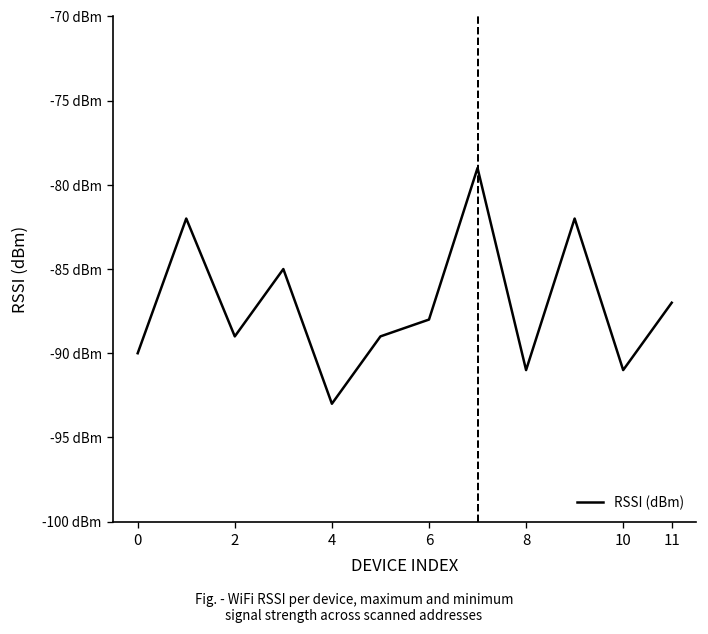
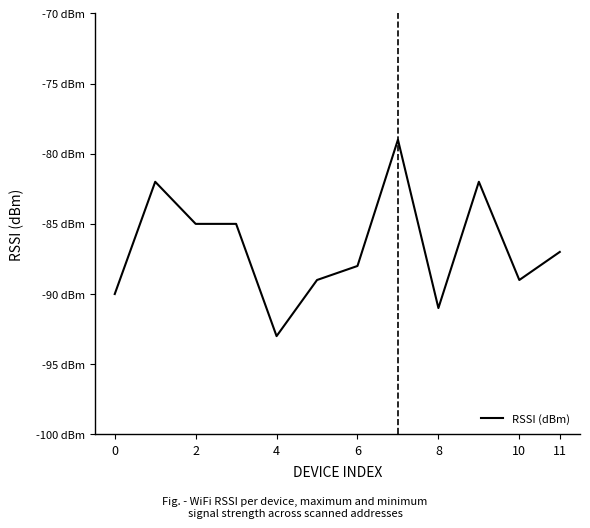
2: -89 dBm -> -85 dBm
10: -91 dBm -> -89 dBm
